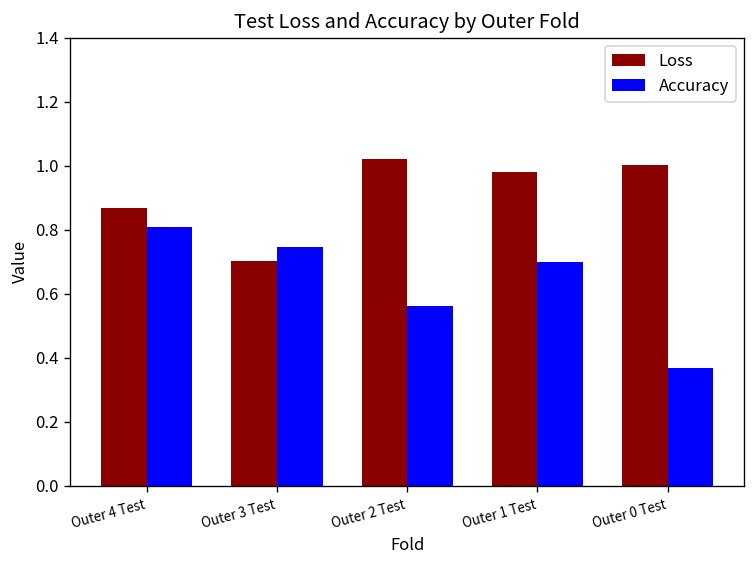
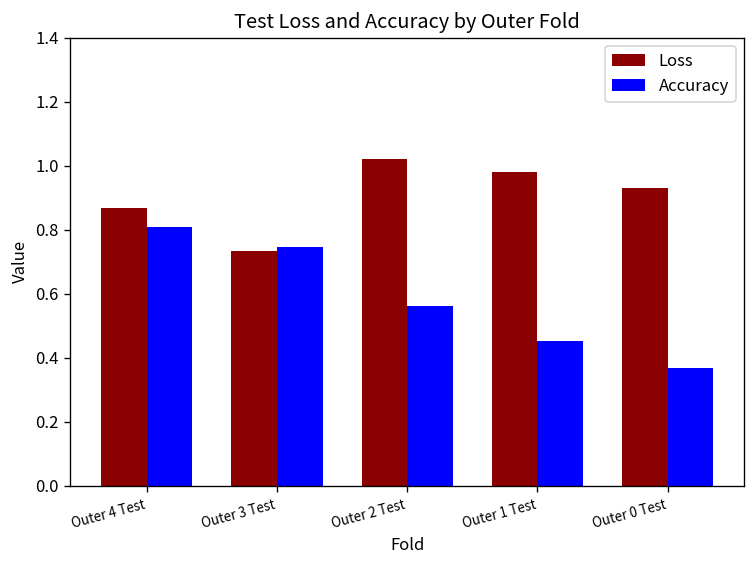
Loss, Outer 3 Test: 0.70 -> 0.73
Accuracy, Outer 1 Test: 0.70 -> 0.45
Loss, Outer 0 Test: 1.00 -> 0.93
